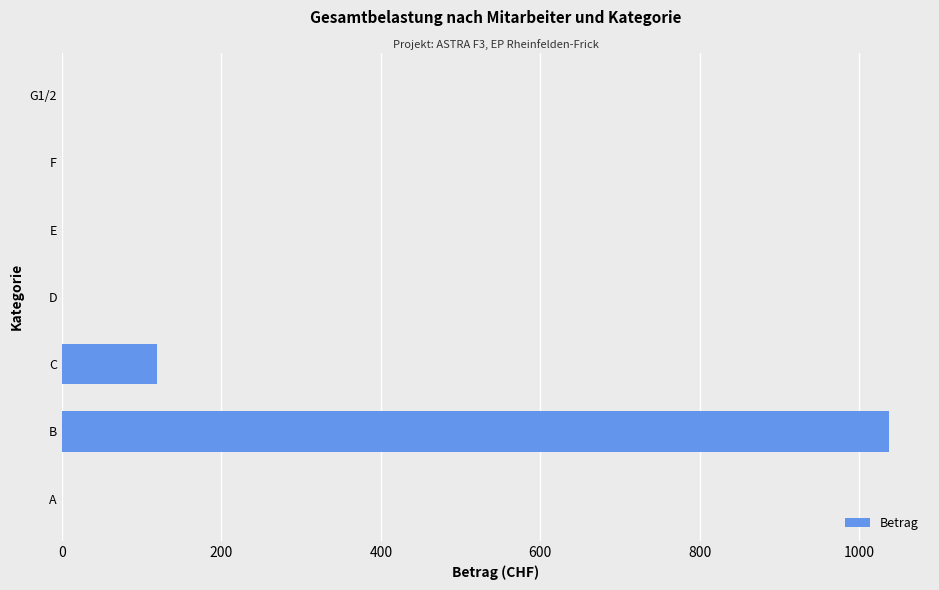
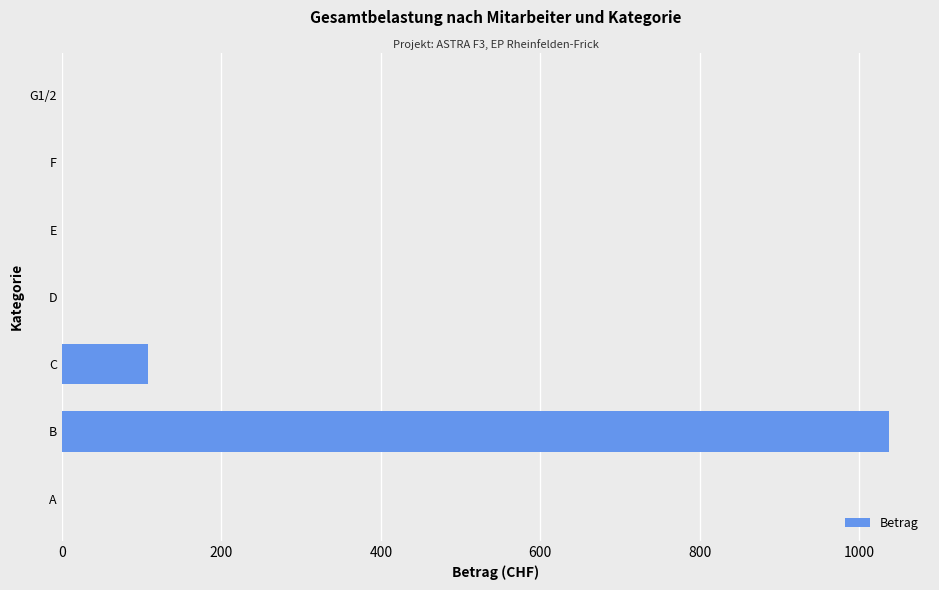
C: 120 -> 110
